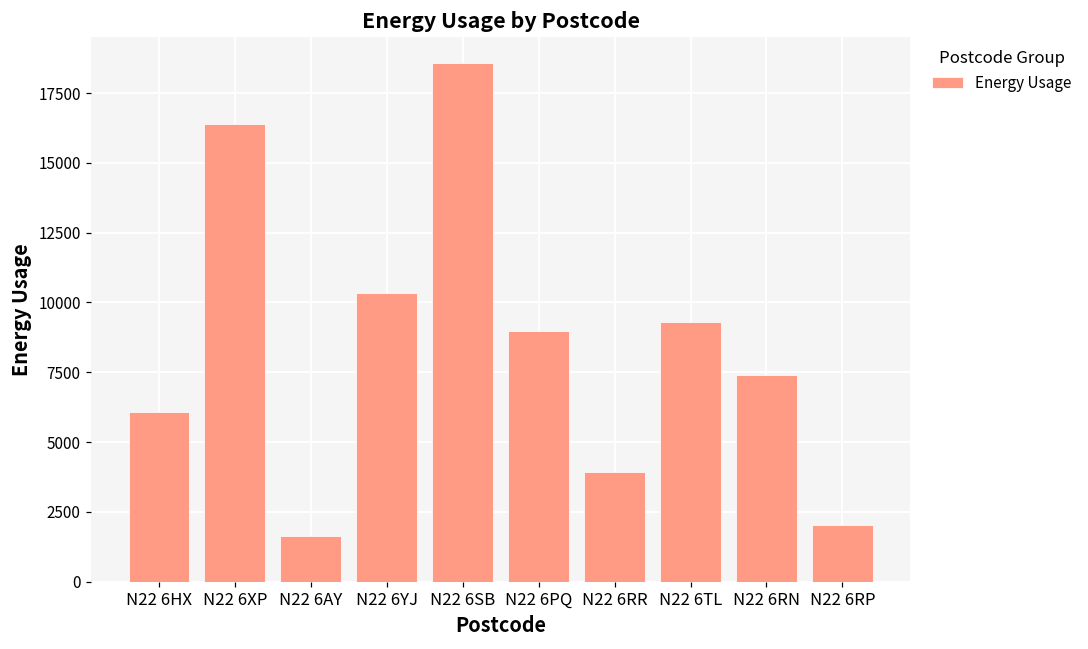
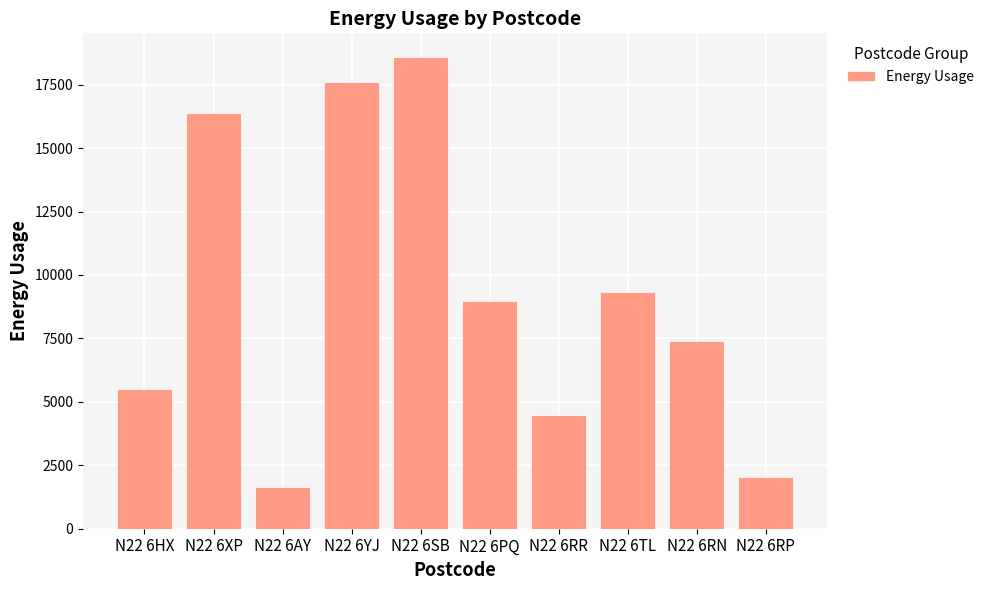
N22 6HX: 6100 -> 5500
N22 6YJ: 10300 -> 17600
N22 6RR: 3900 -> 4500
